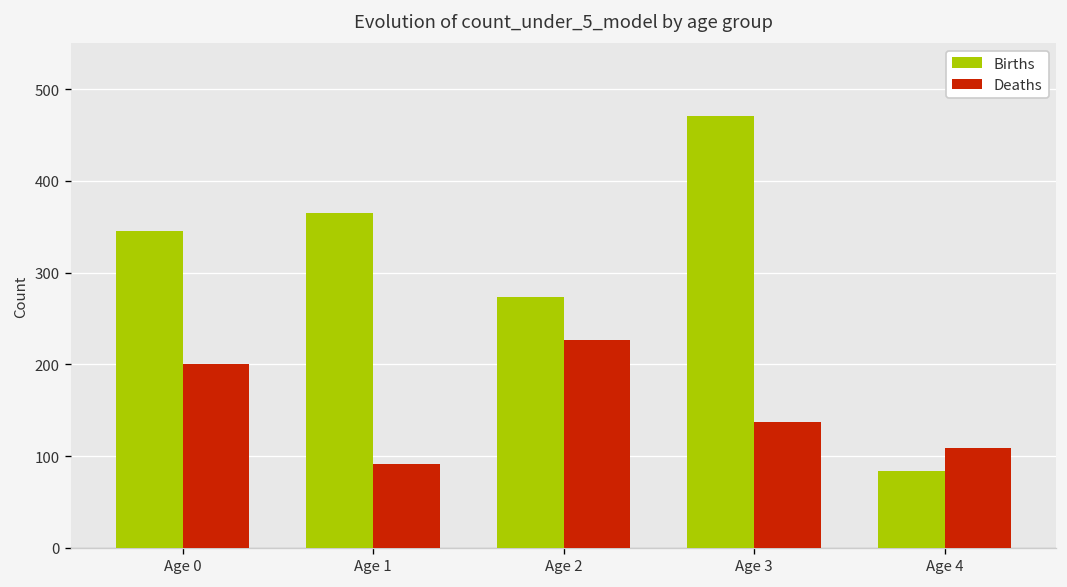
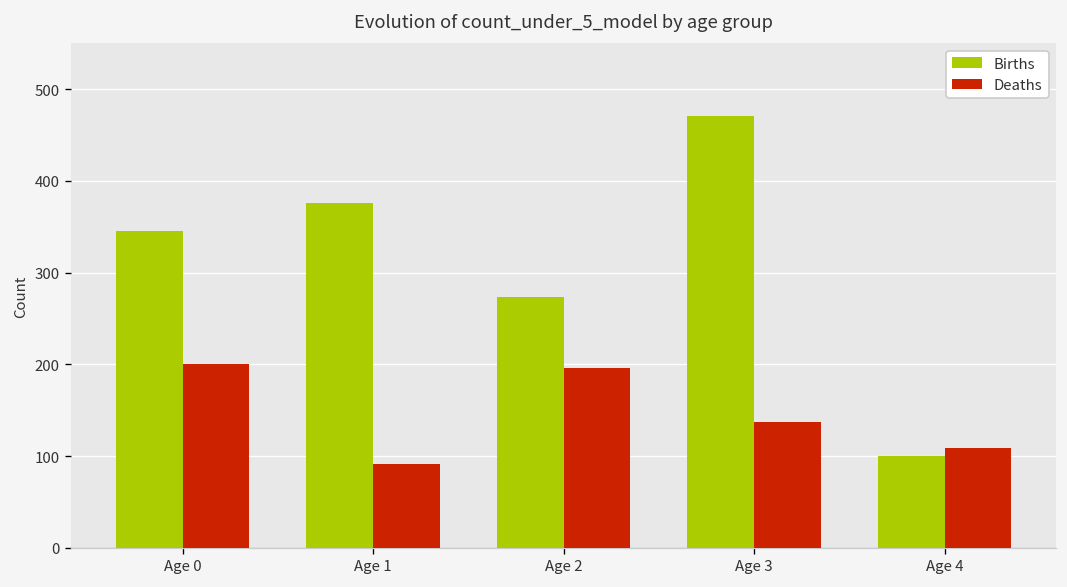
Births, Age 1: 370 -> 380
Deaths, Age 2: 230 -> 200
Births, Age 4: 80 -> 100
